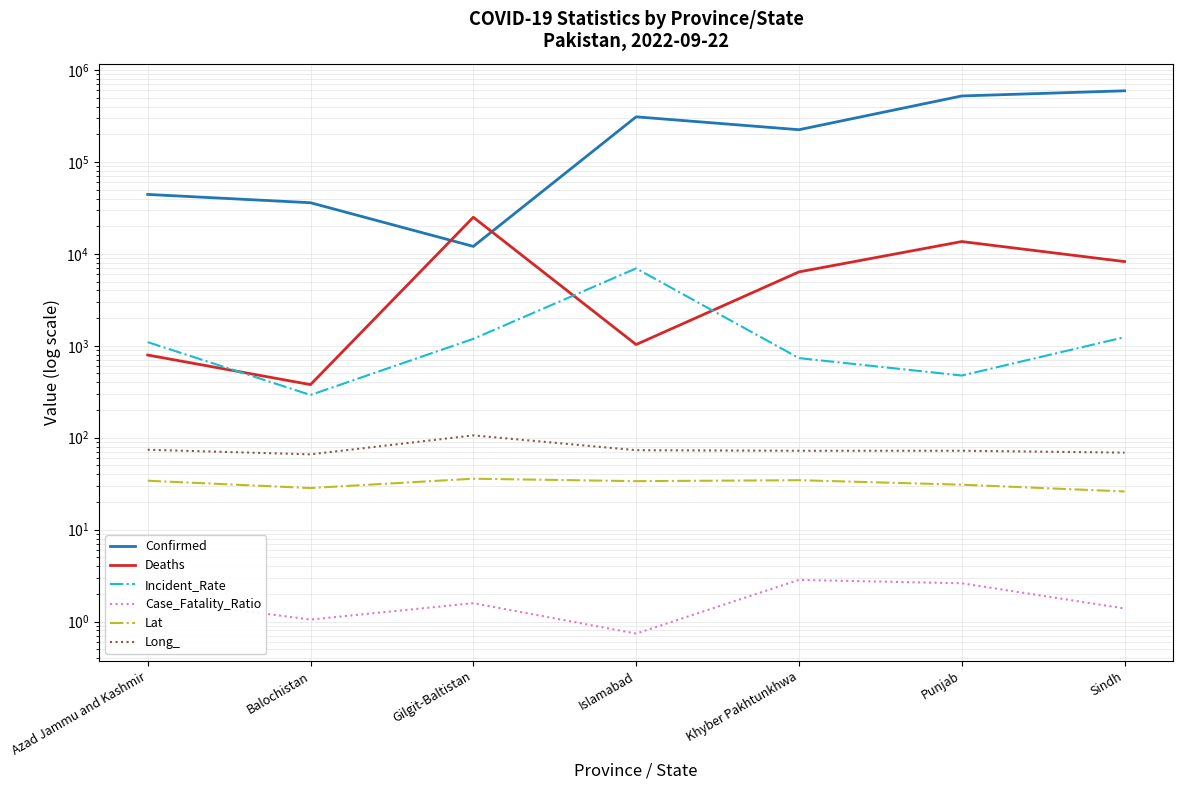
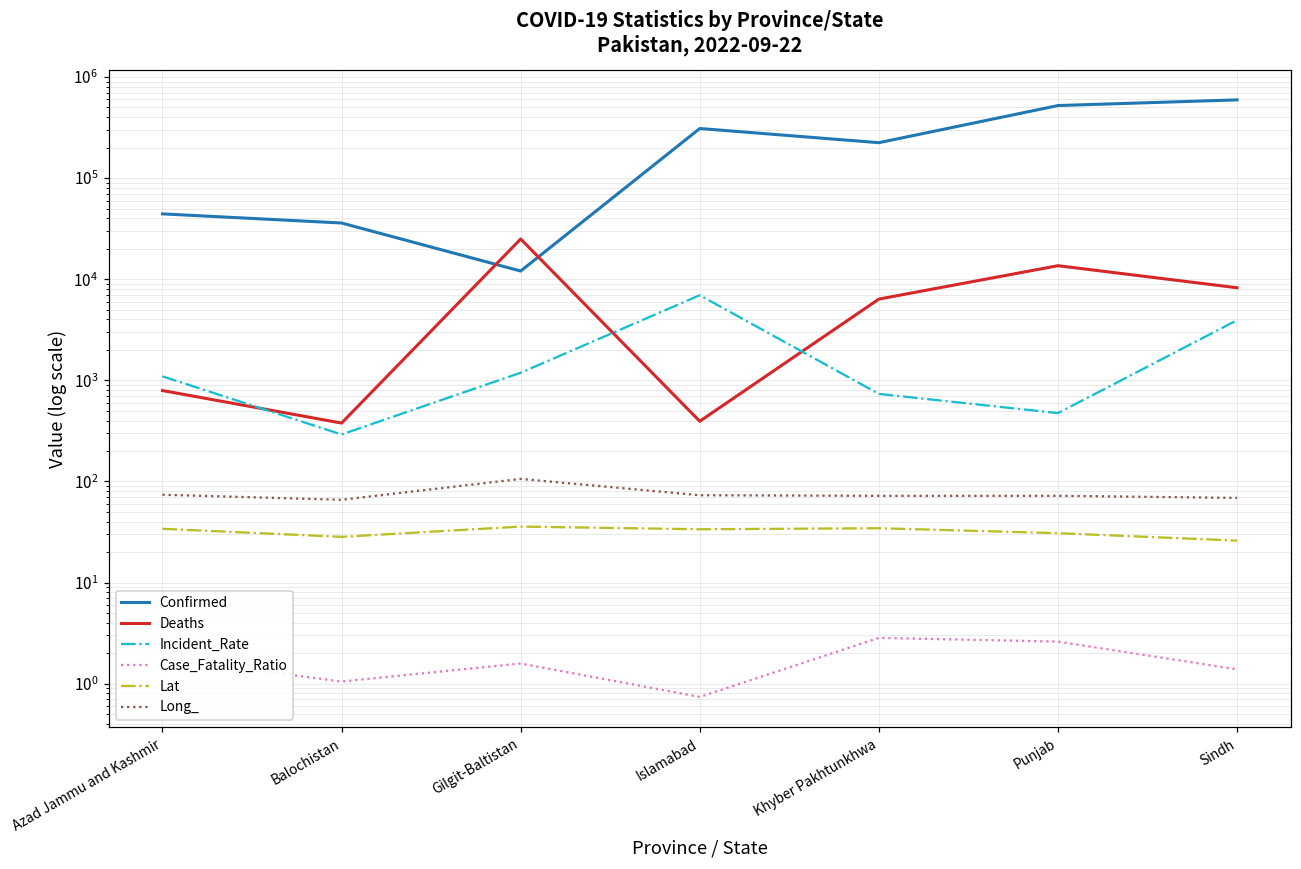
Deaths, Islamabad: 1000 -> 390
Incident_Rate, Sindh: 1200 -> 3900
